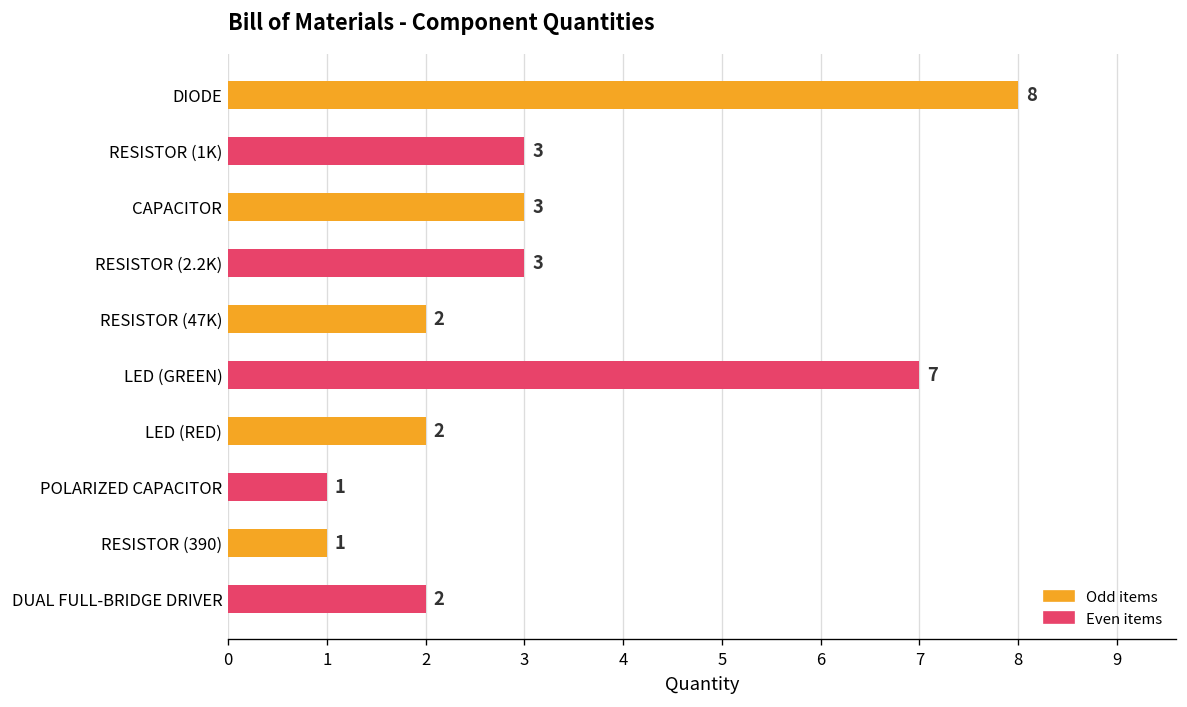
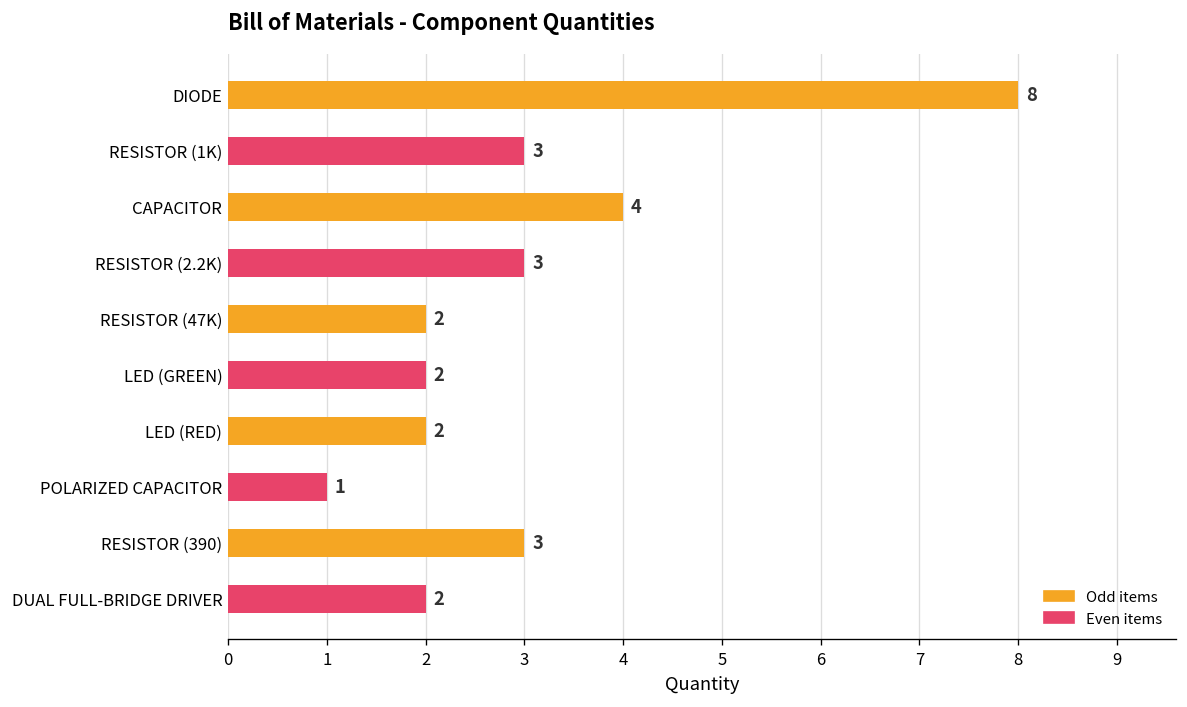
CAPACITOR: 3 -> 4
LED (GREEN): 7 -> 2
RESISTOR (390): 1 -> 3
